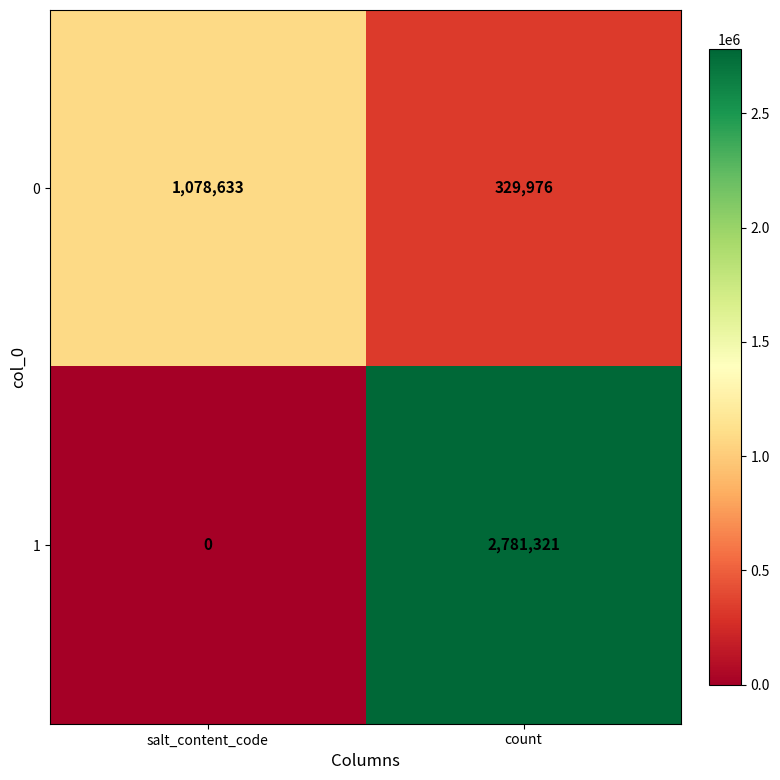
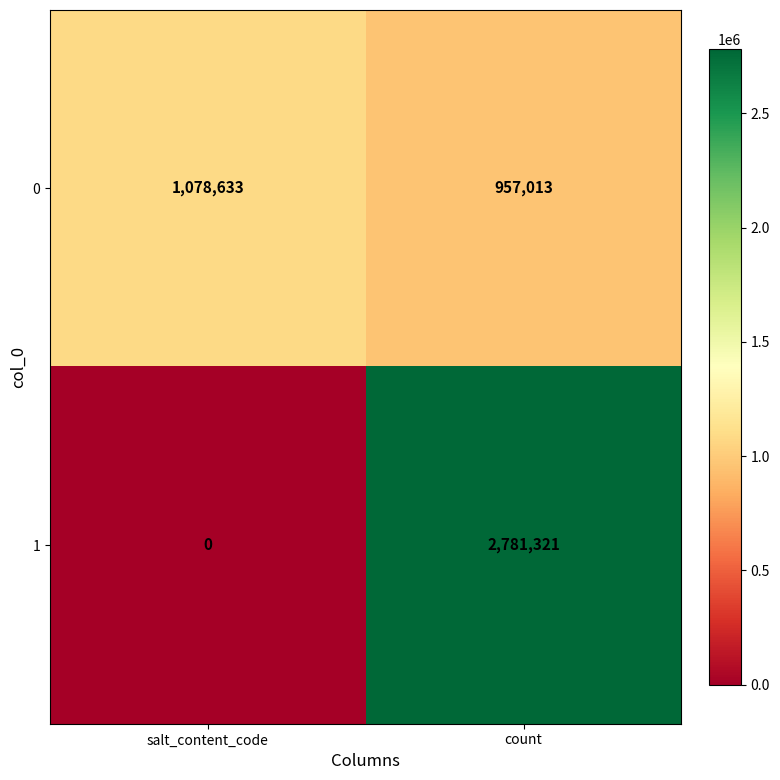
0, count: 329,976 -> 957,013
